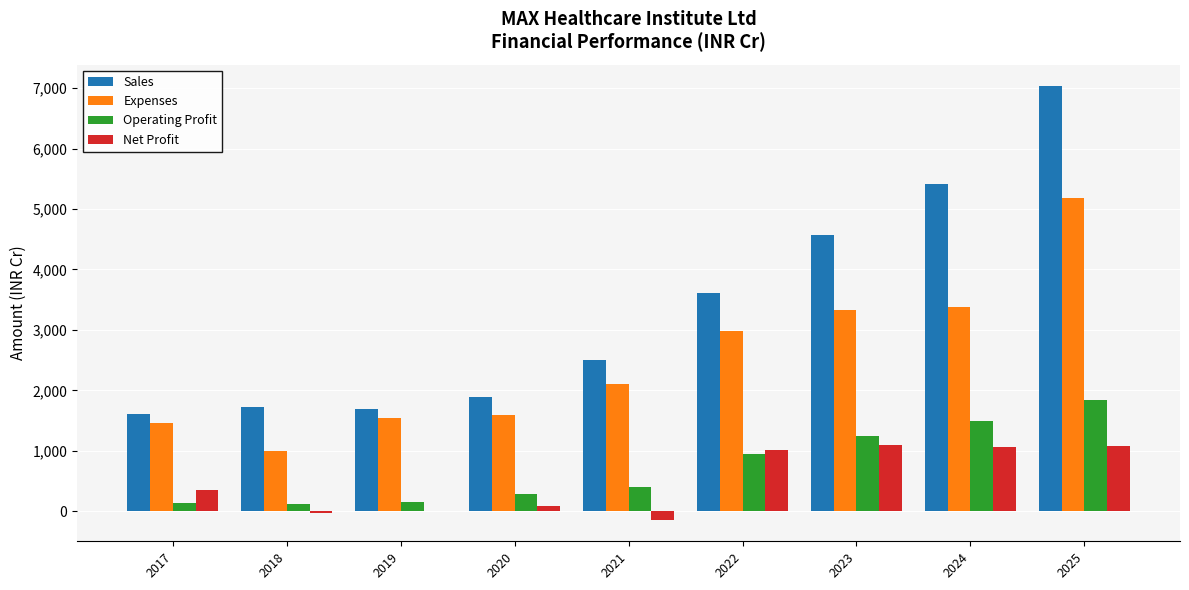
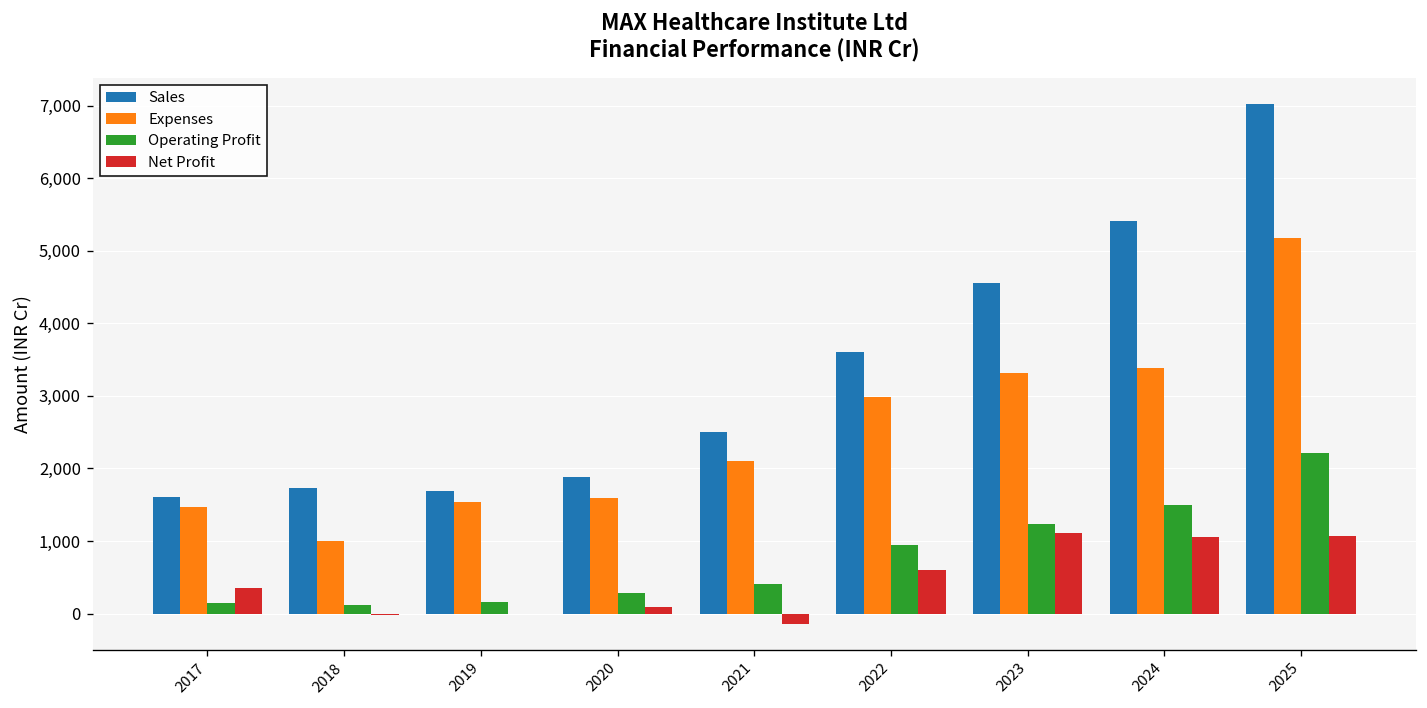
Net Profit, 2022: 1,000 -> 600
Operating Profit, 2025: 1,800 -> 2,200
